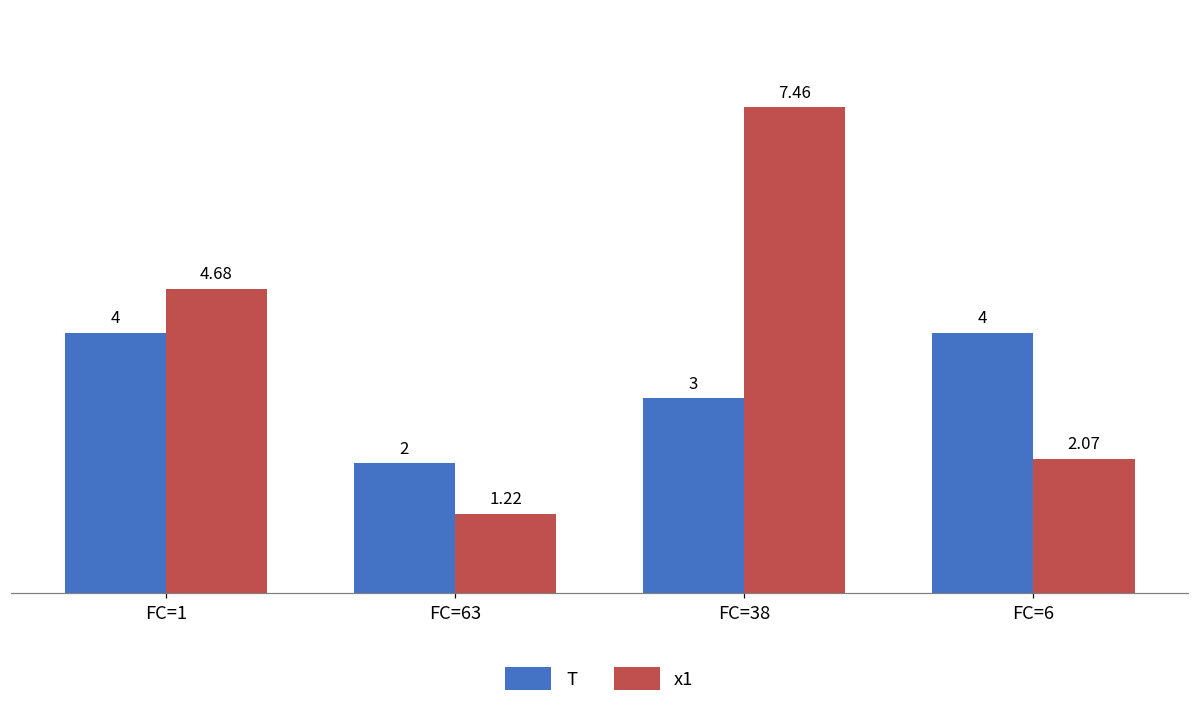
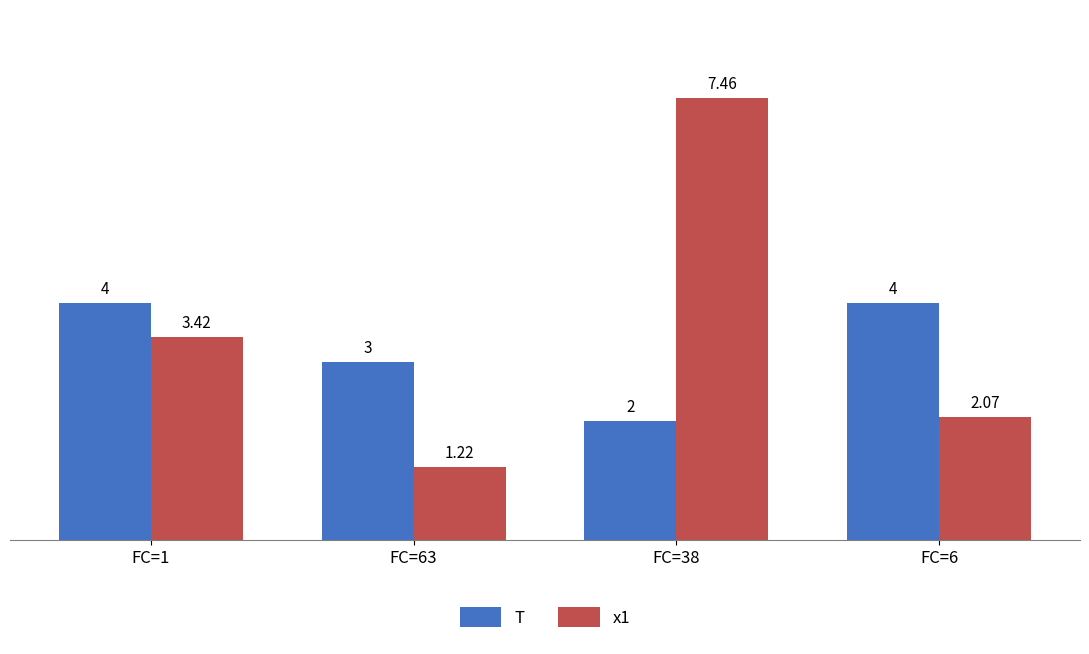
x1, FC=1: 4.68 -> 3.42
T, FC=63: 2 -> 3
T, FC=38: 3 -> 2
